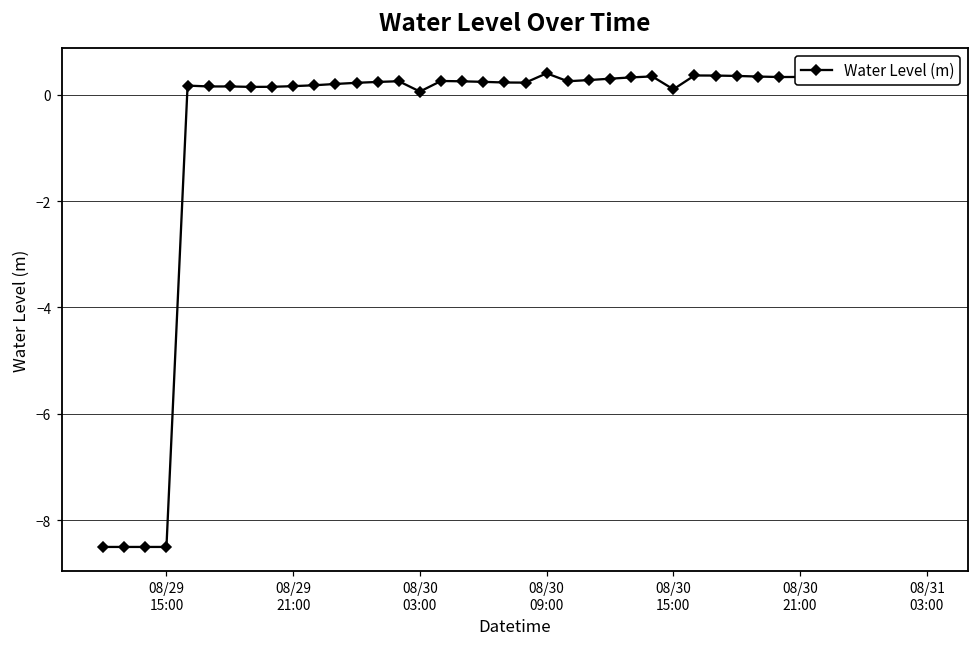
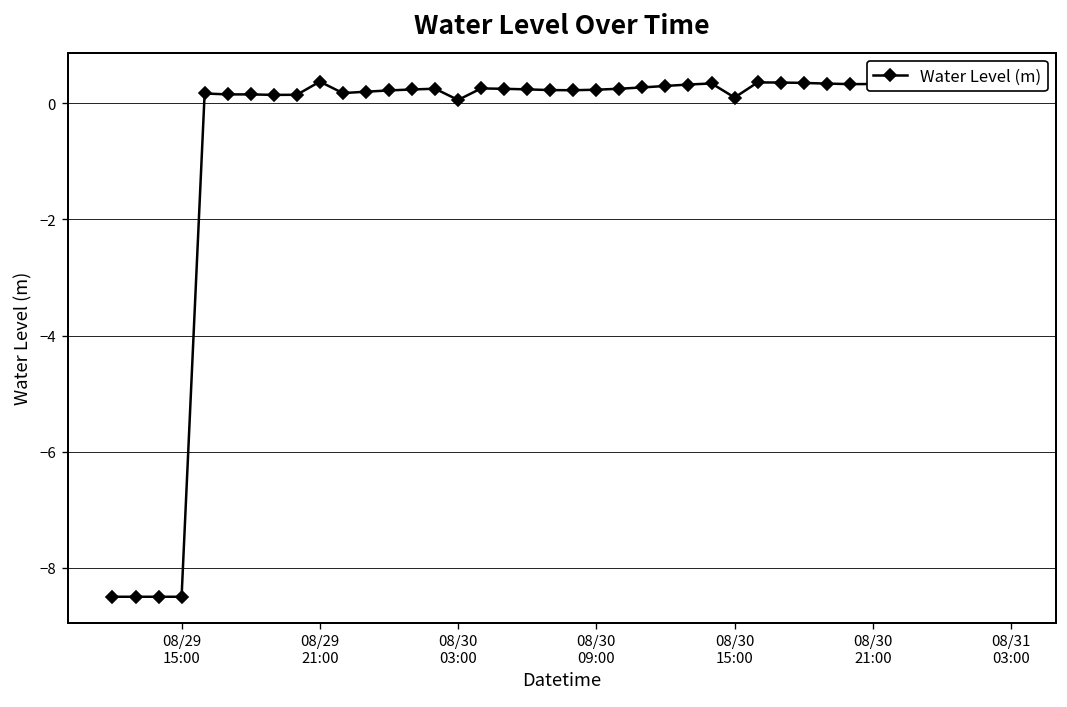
08/29 21:00: 0.2 -> 0.4
08/30 09:00: 0.4 -> 0.2
